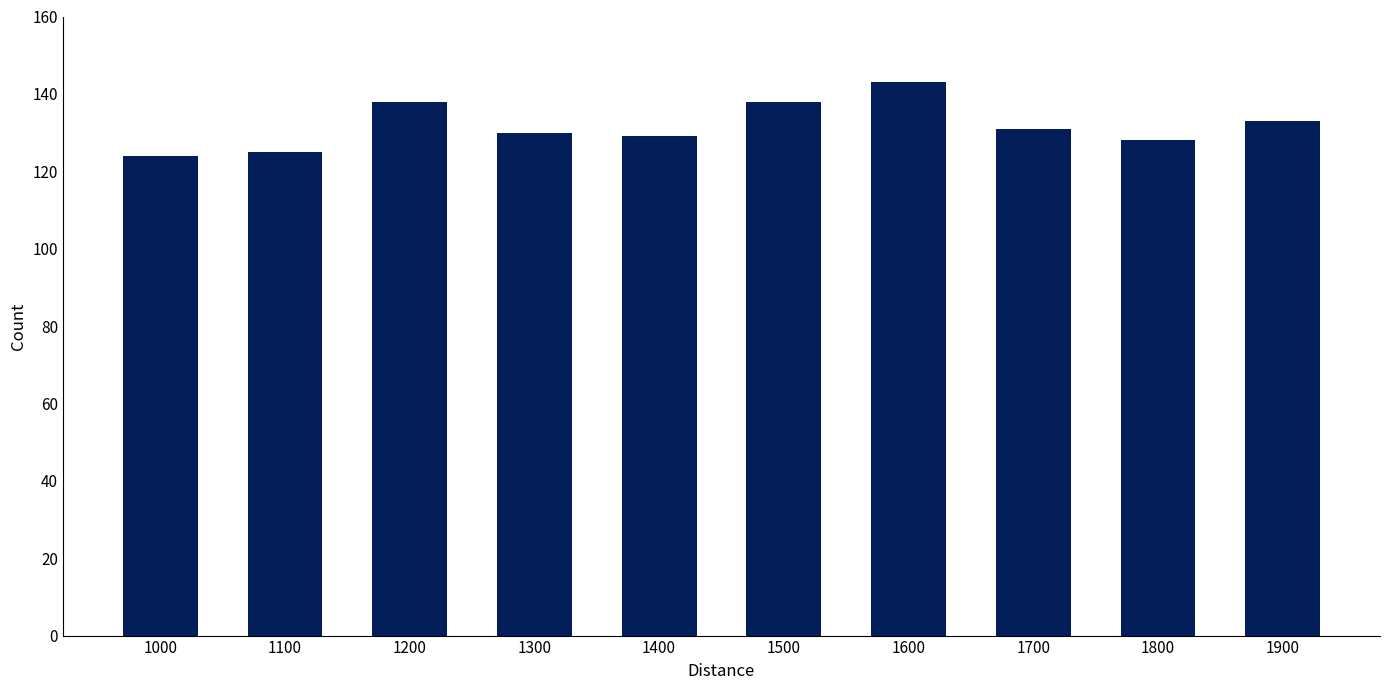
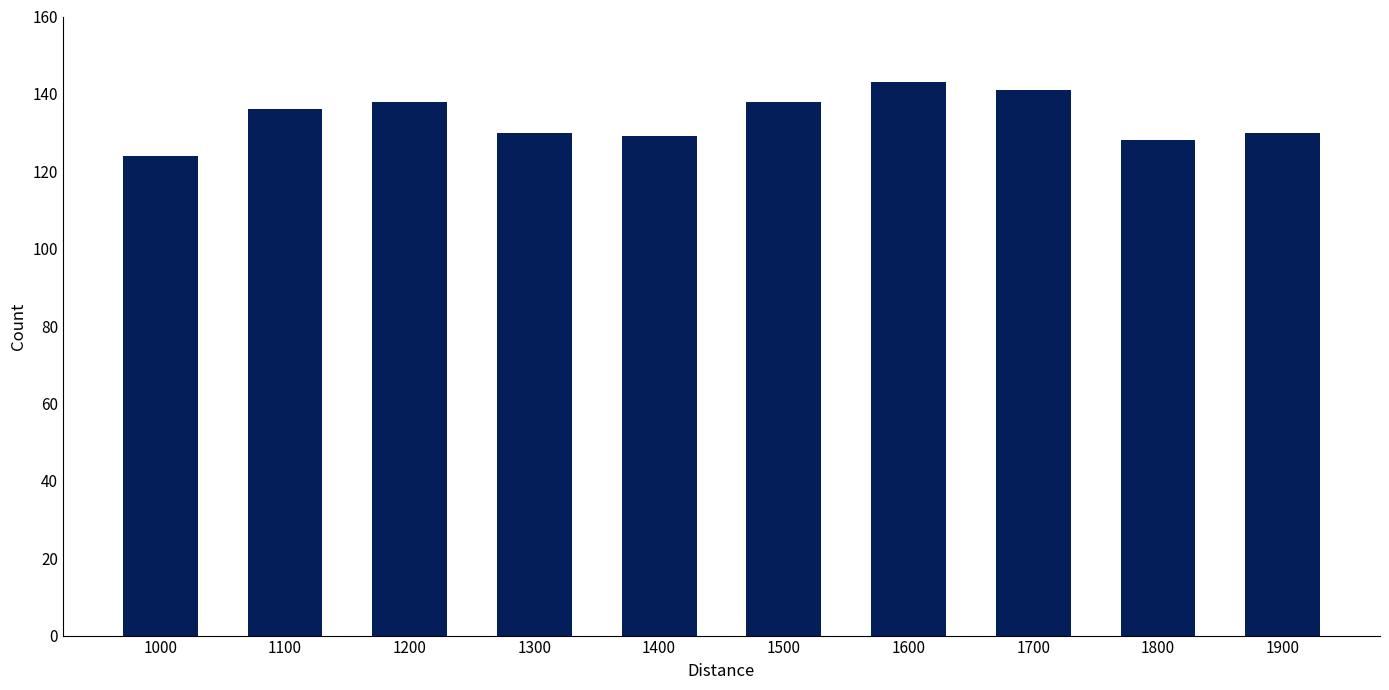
1100: 125 -> 136
1700: 131 -> 141
1900: 133 -> 130
